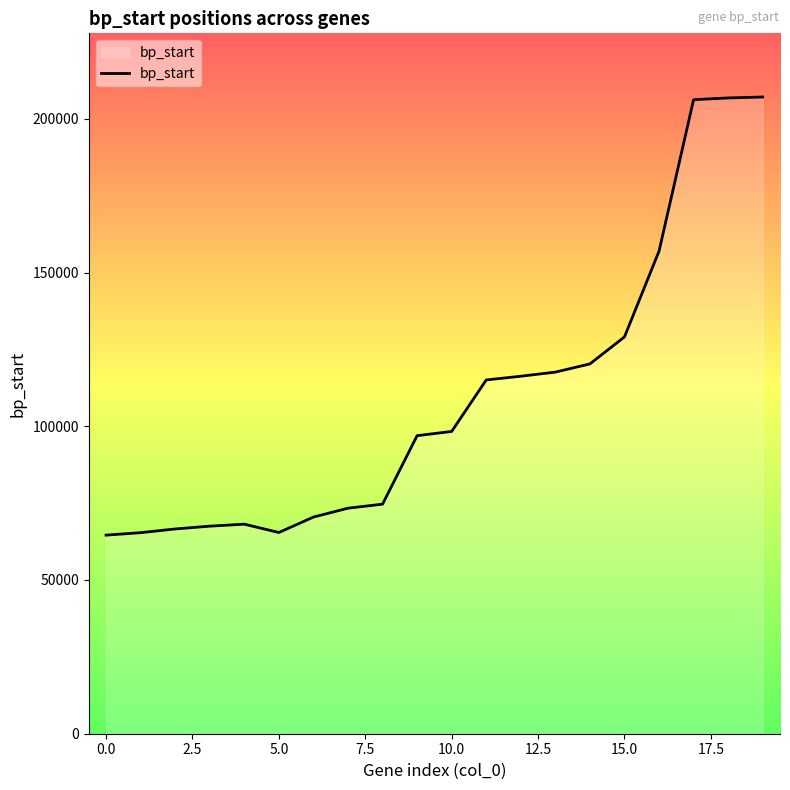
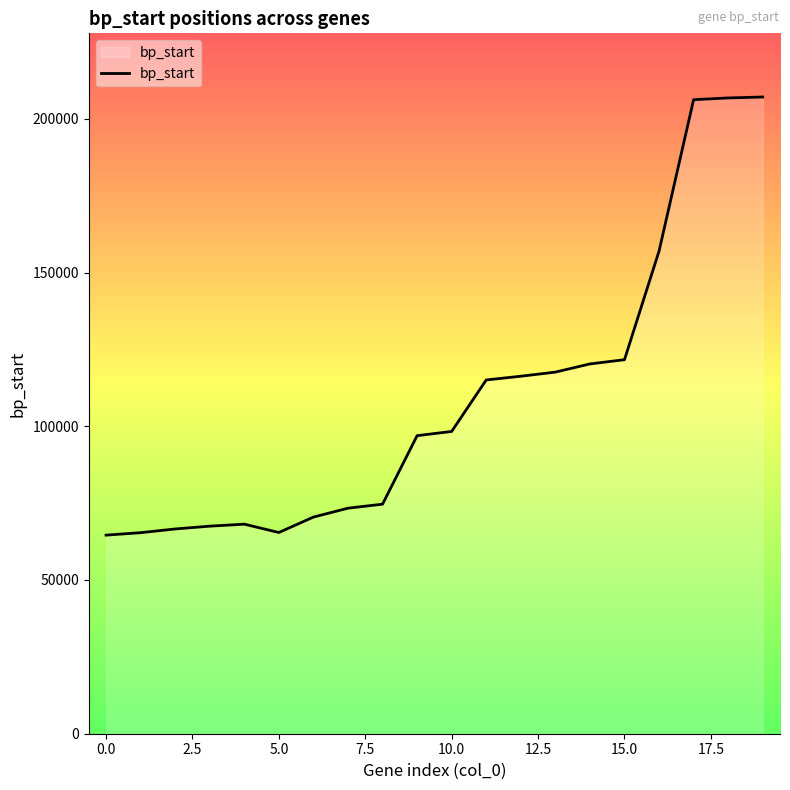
15.0: 129000 -> 122000
